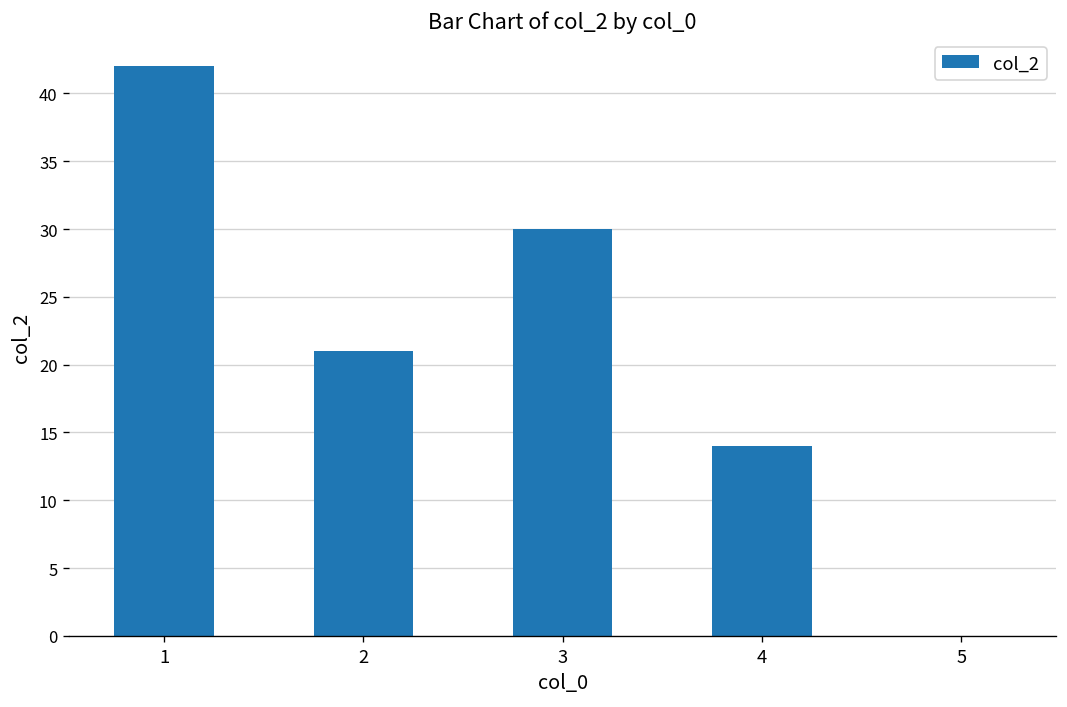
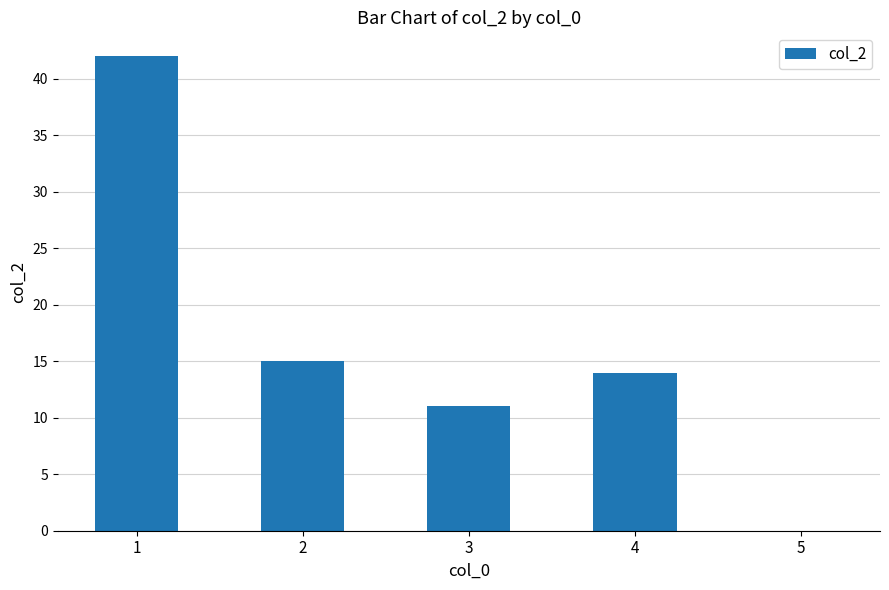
2: 21 -> 15
3: 30 -> 11
